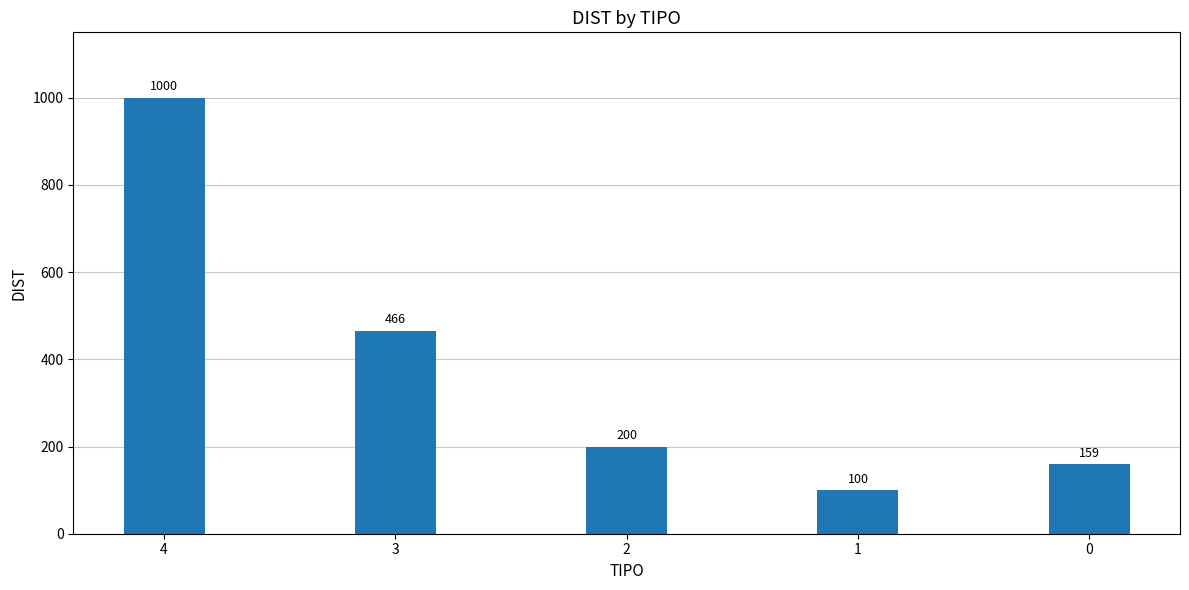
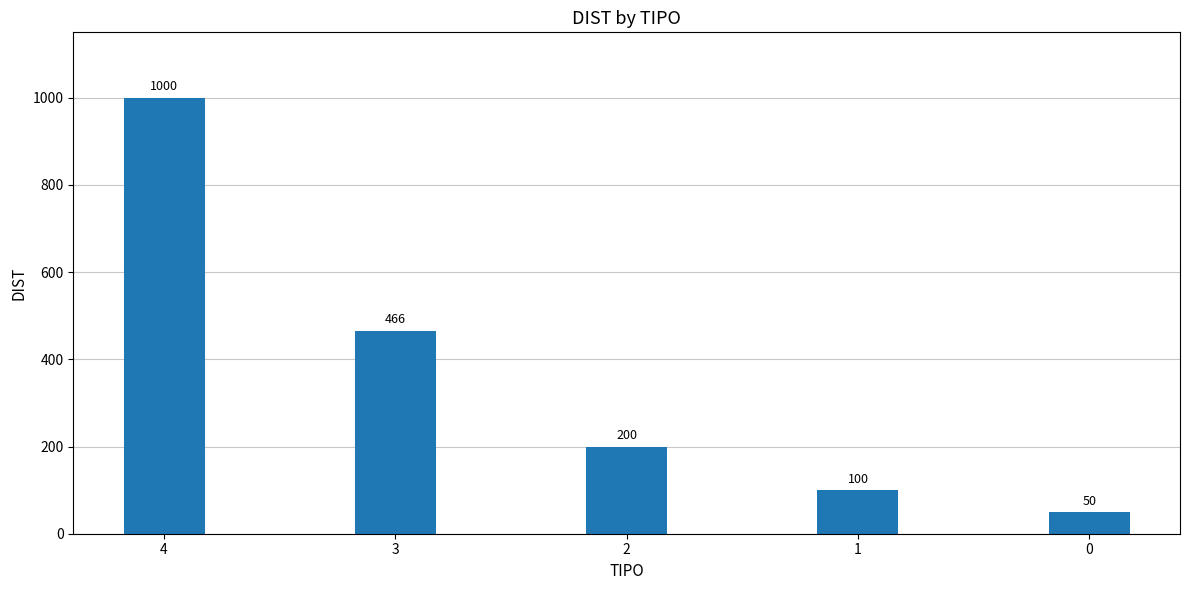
0: 159 -> 50
